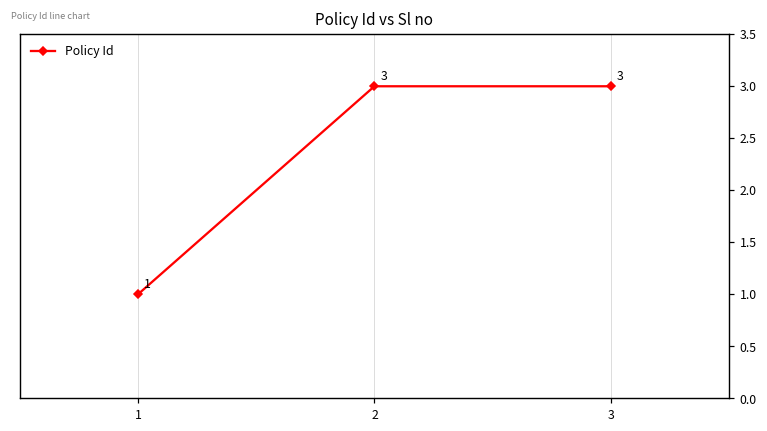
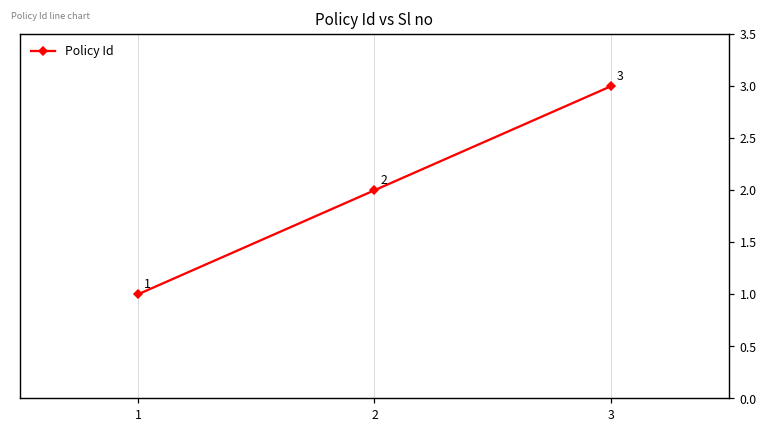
2: 3 -> 2
